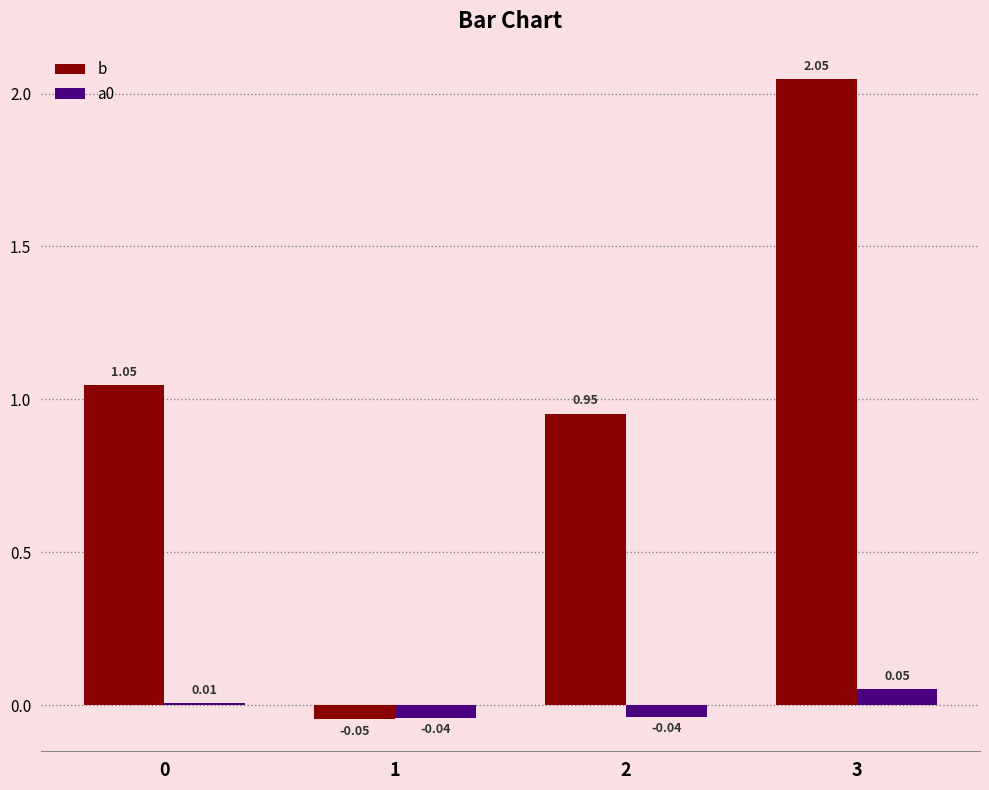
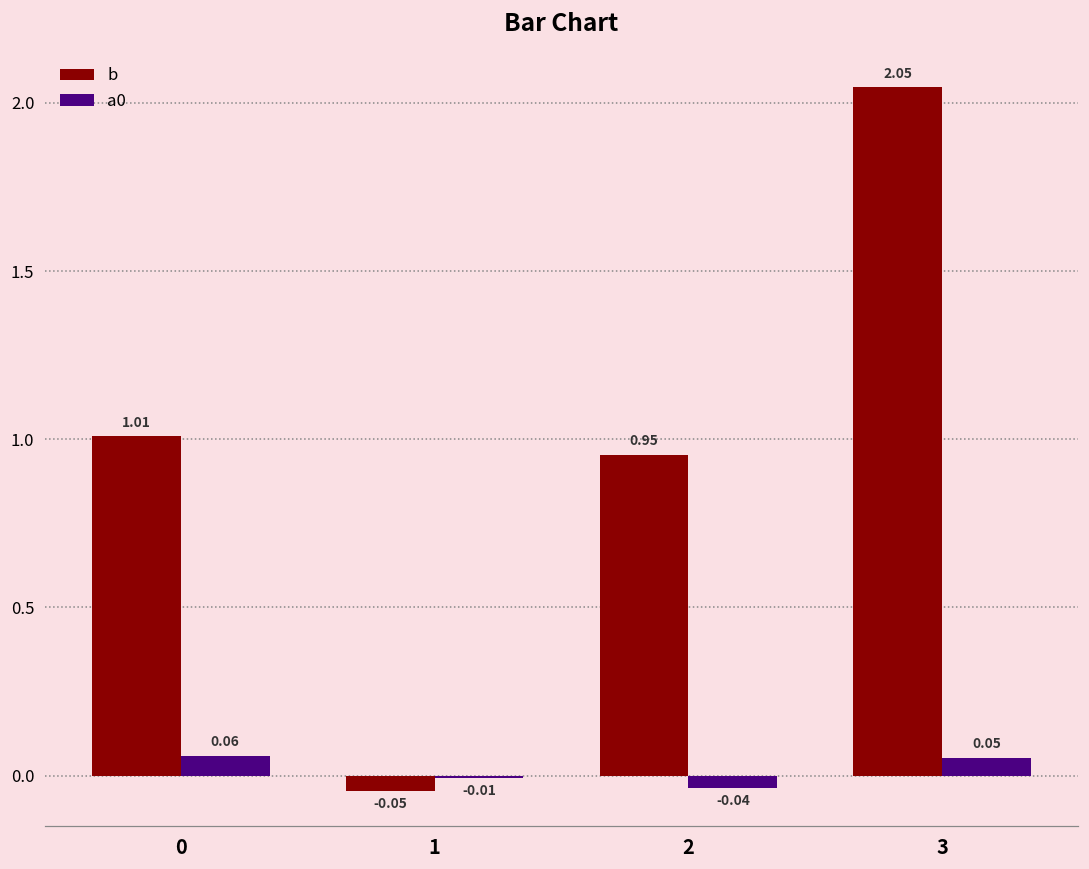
b, 0: 1.05 -> 1.01
a0, 0: 0.01 -> 0.06
a0, 1: -0.04 -> -0.01
